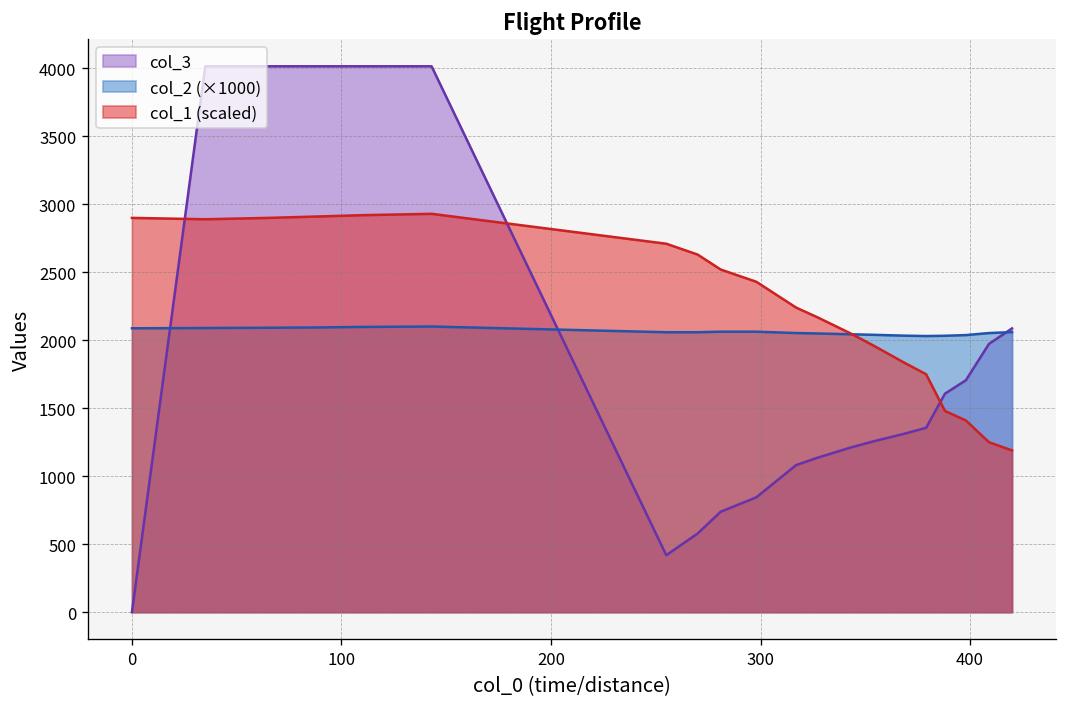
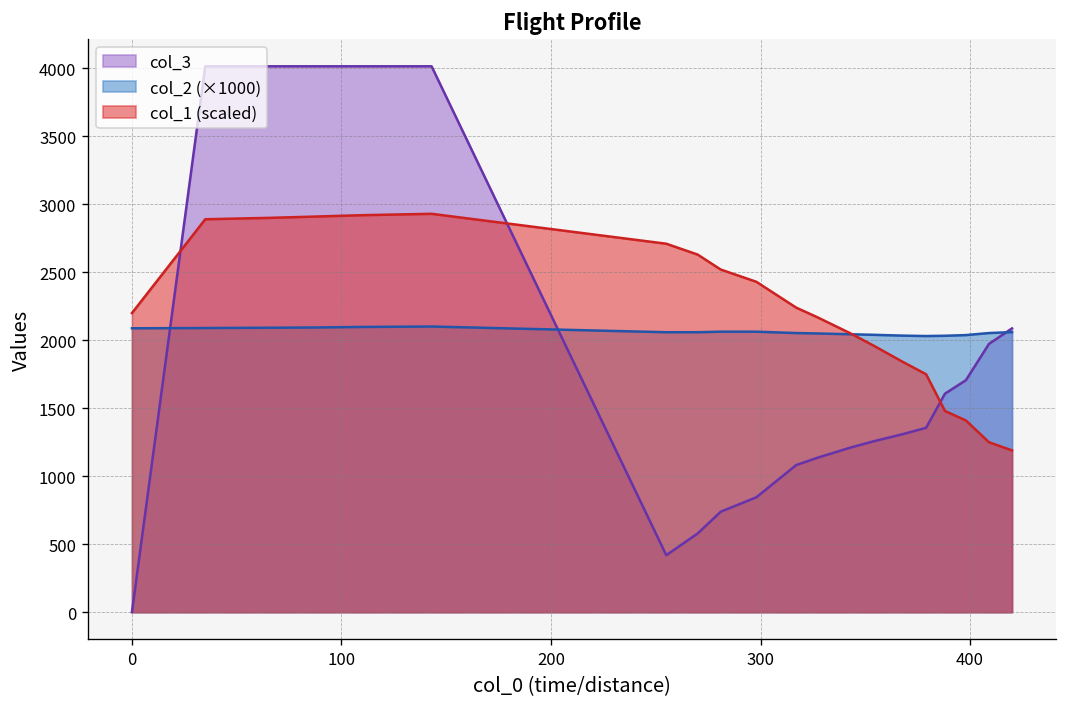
col_1 (scaled), 0: 2900 -> 2200
